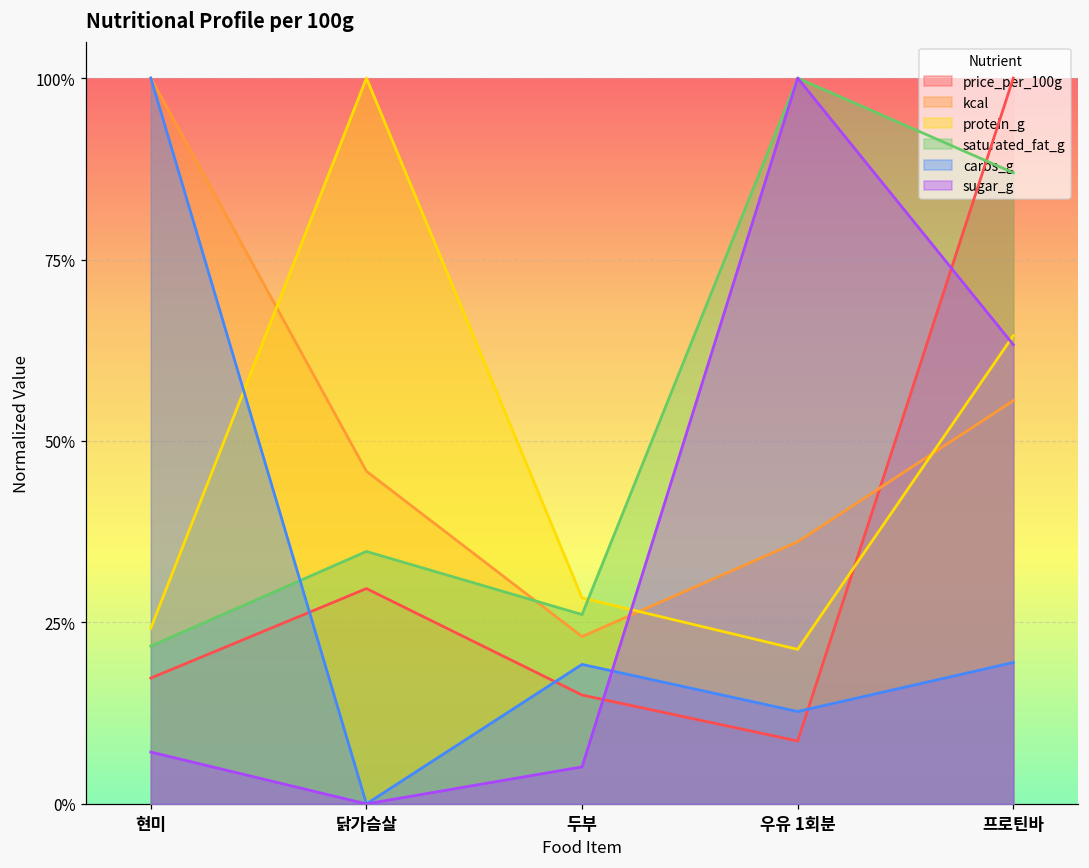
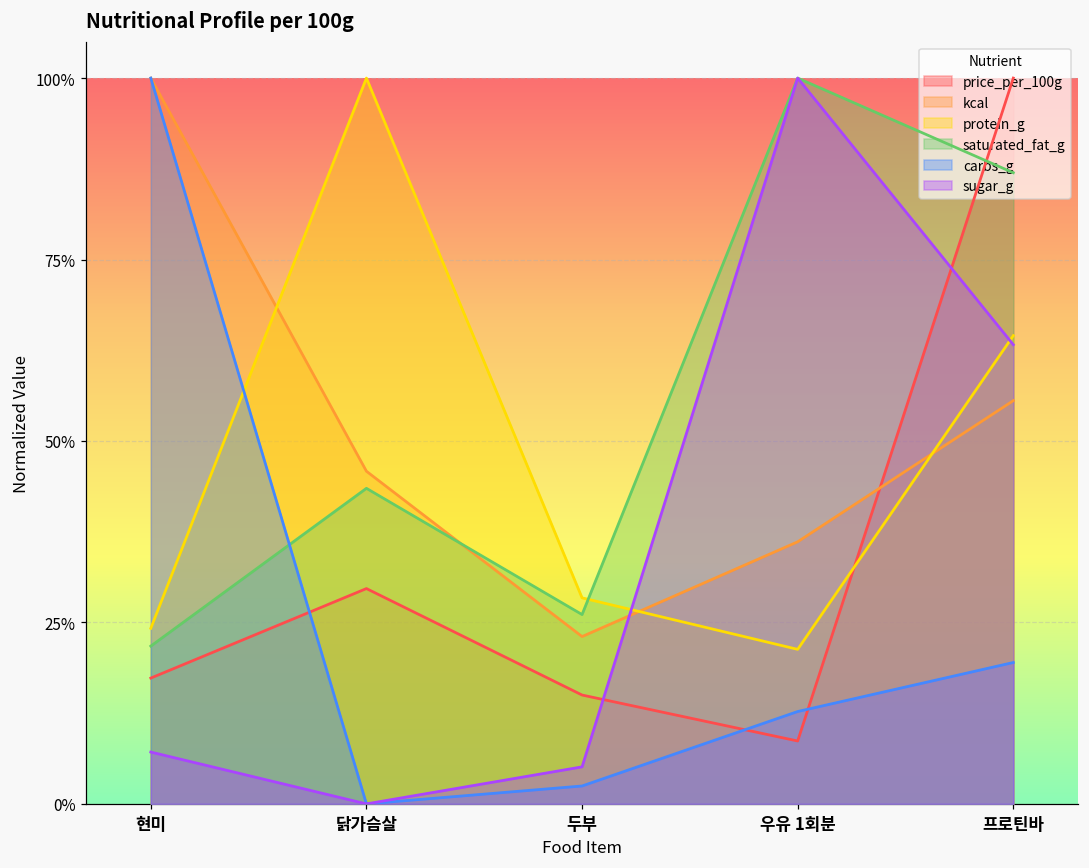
saturated_fat_g, 닭가슴살: 35% -> 43%
carbs_g, 두부: 19% -> 2%
